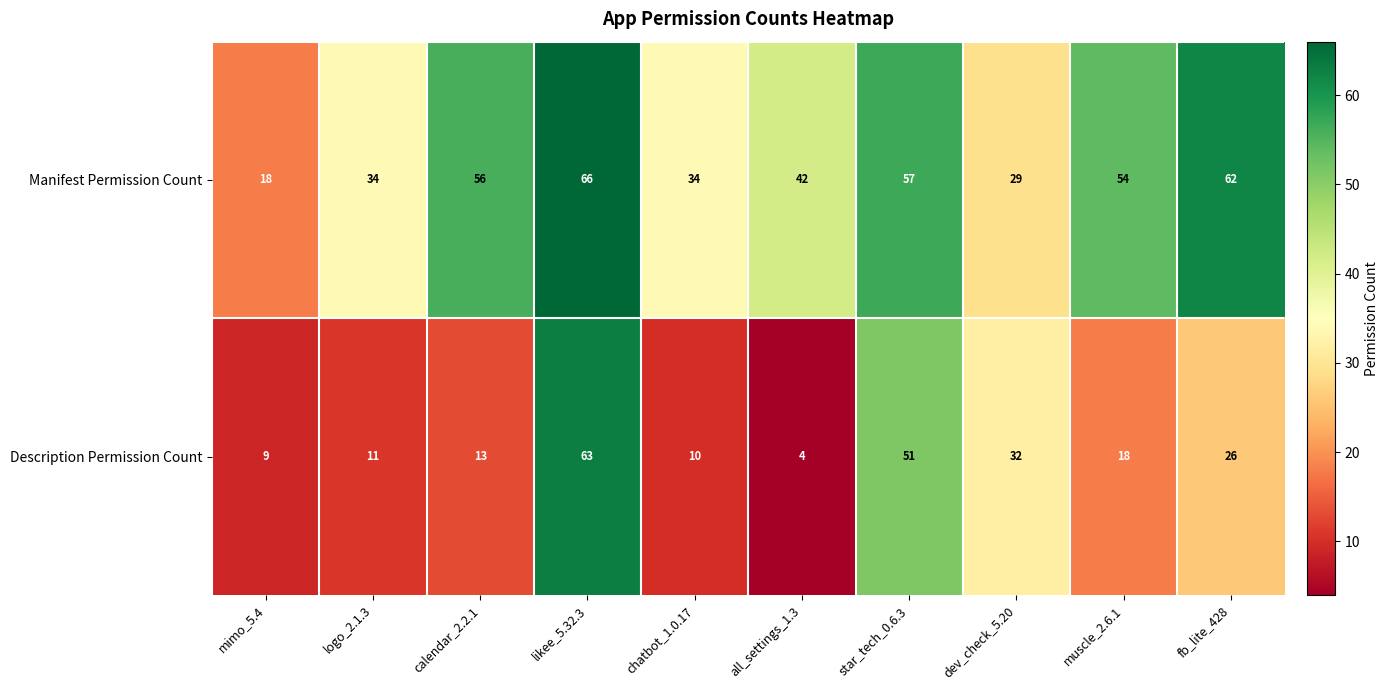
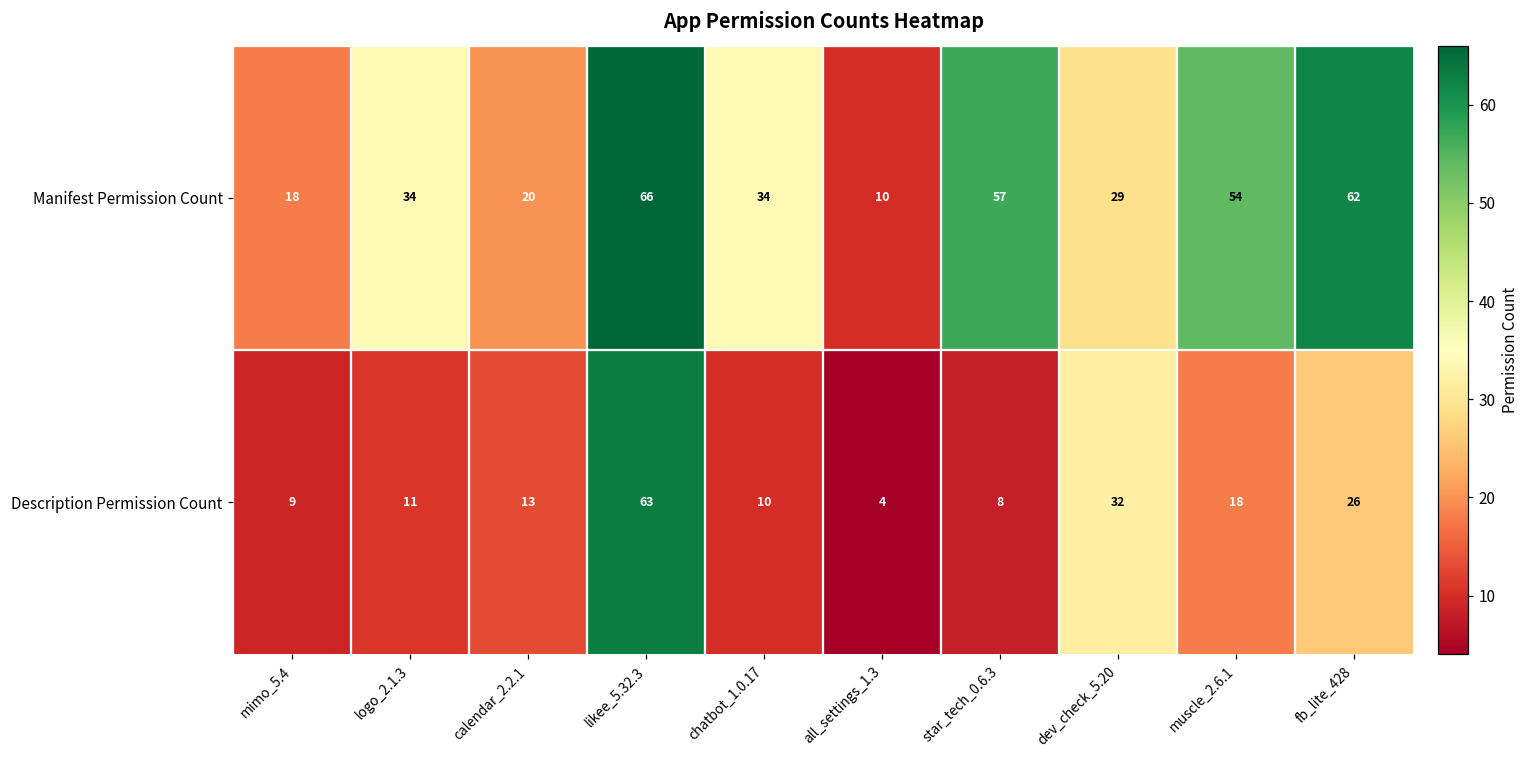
Manifest Permission Count, calendar_2.2.1: 56 -> 20
Manifest Permission Count, all_settings_1.3: 42 -> 10
Description Permission Count, star_tech_0.6.3: 51 -> 8
